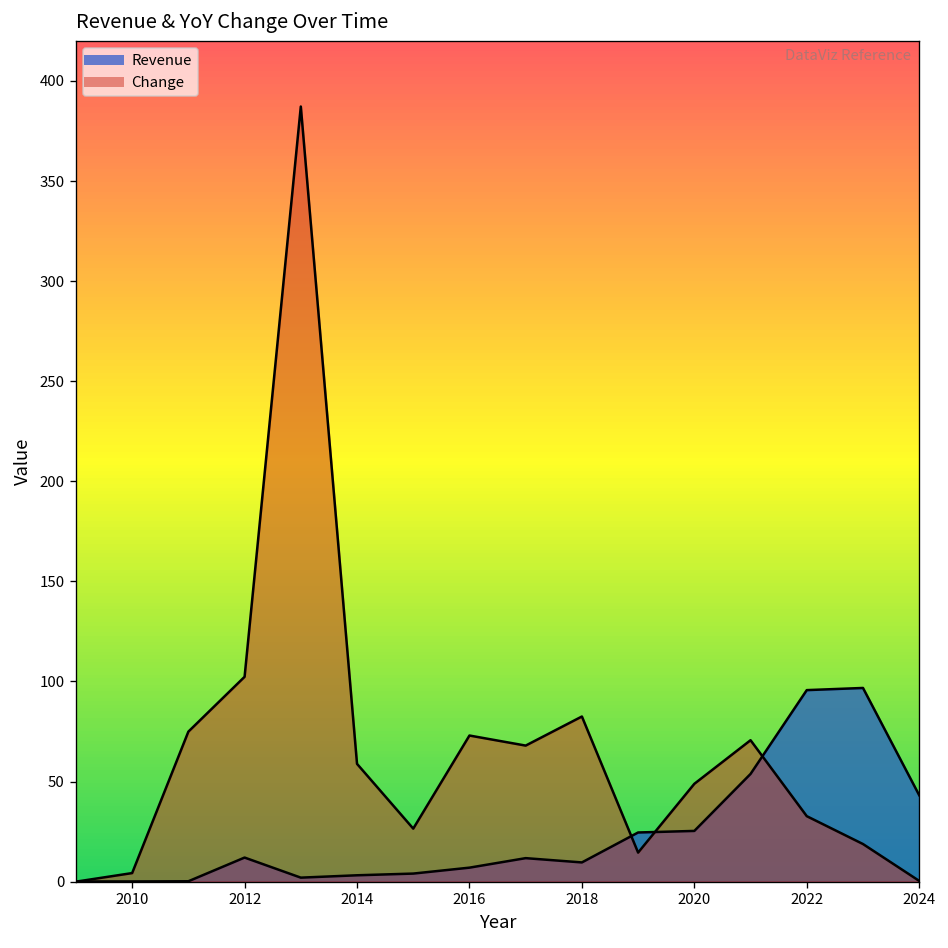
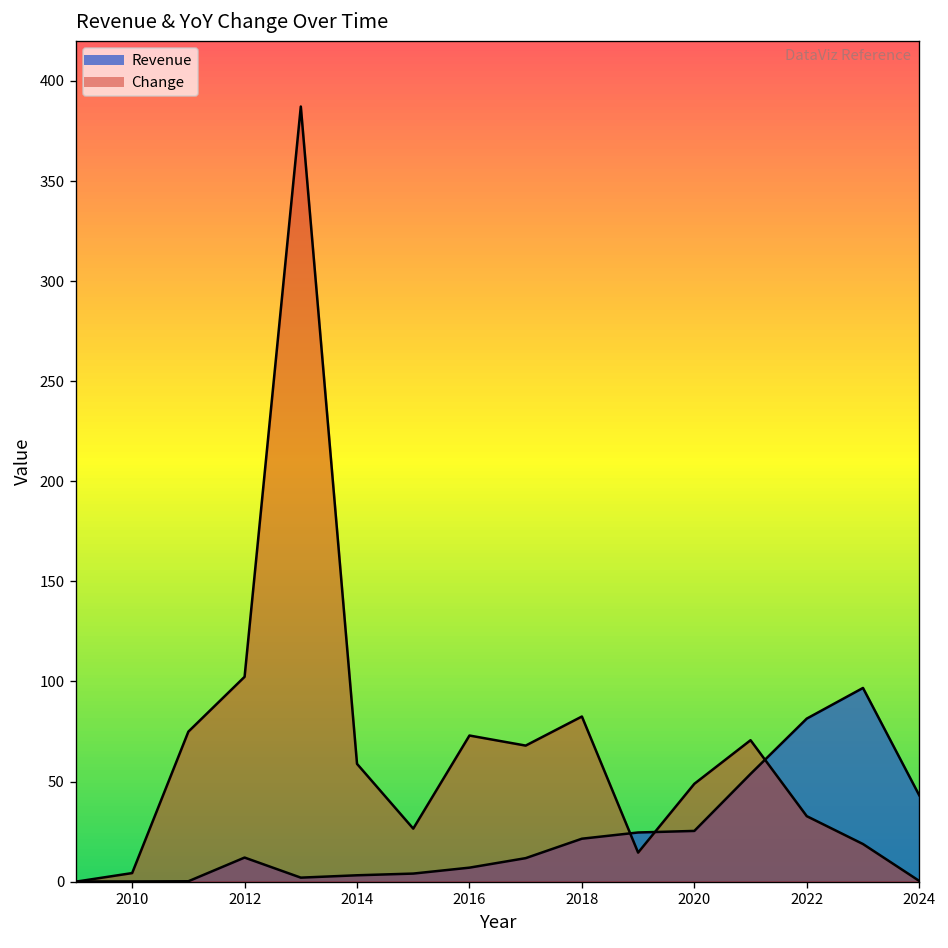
Revenue, 2018: 10 -> 21
Revenue, 2022: 96 -> 81
